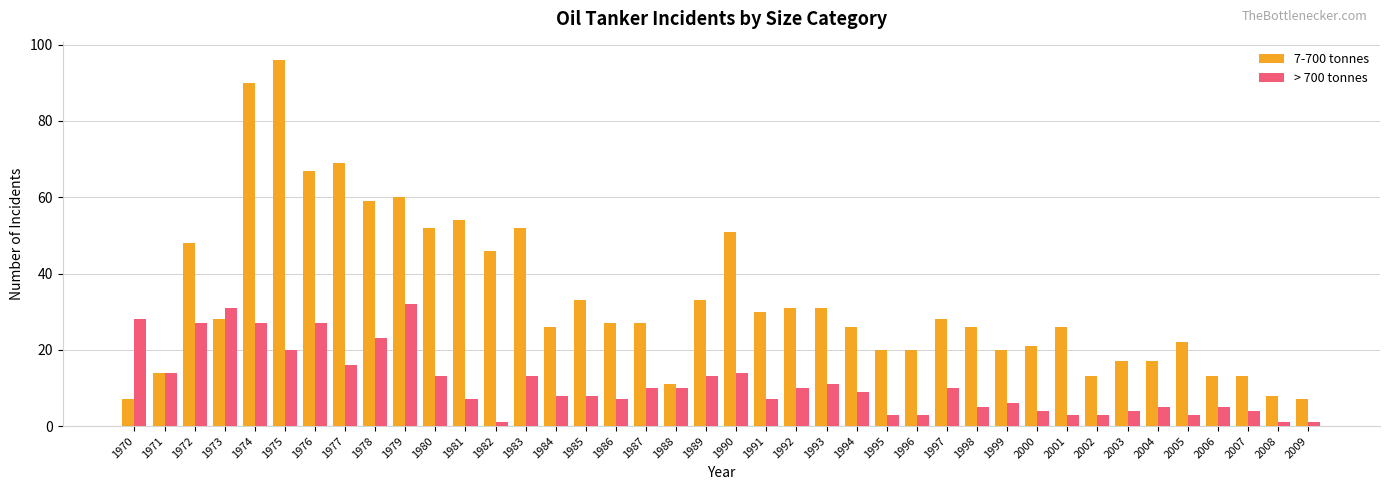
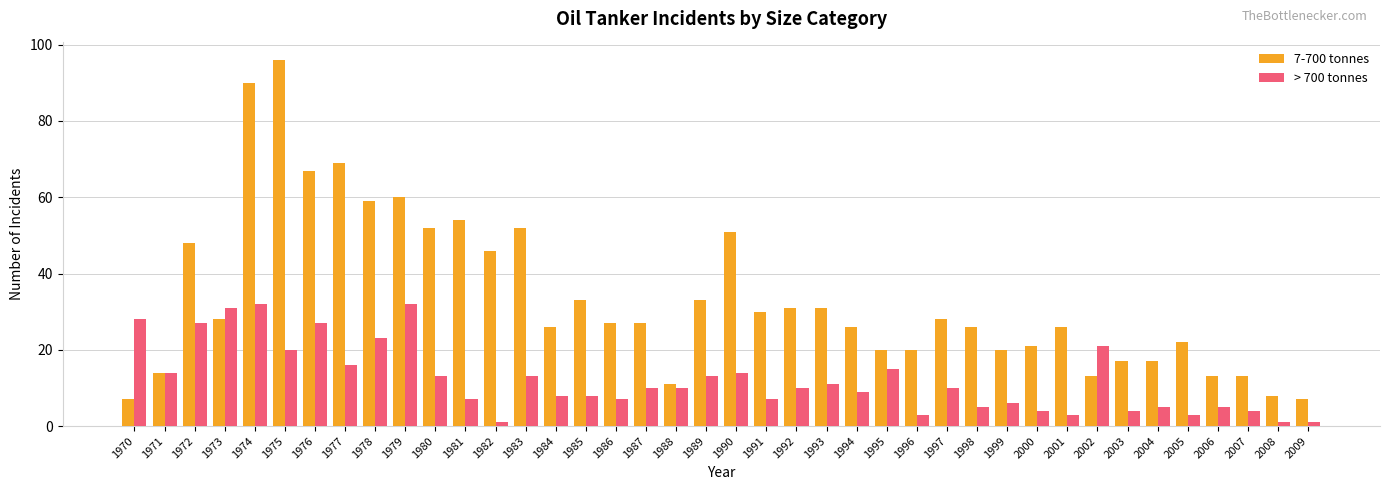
> 700 tonnes, 1974: 27 -> 32
> 700 tonnes, 1995: 3 -> 15
> 700 tonnes, 2002: 3 -> 21
